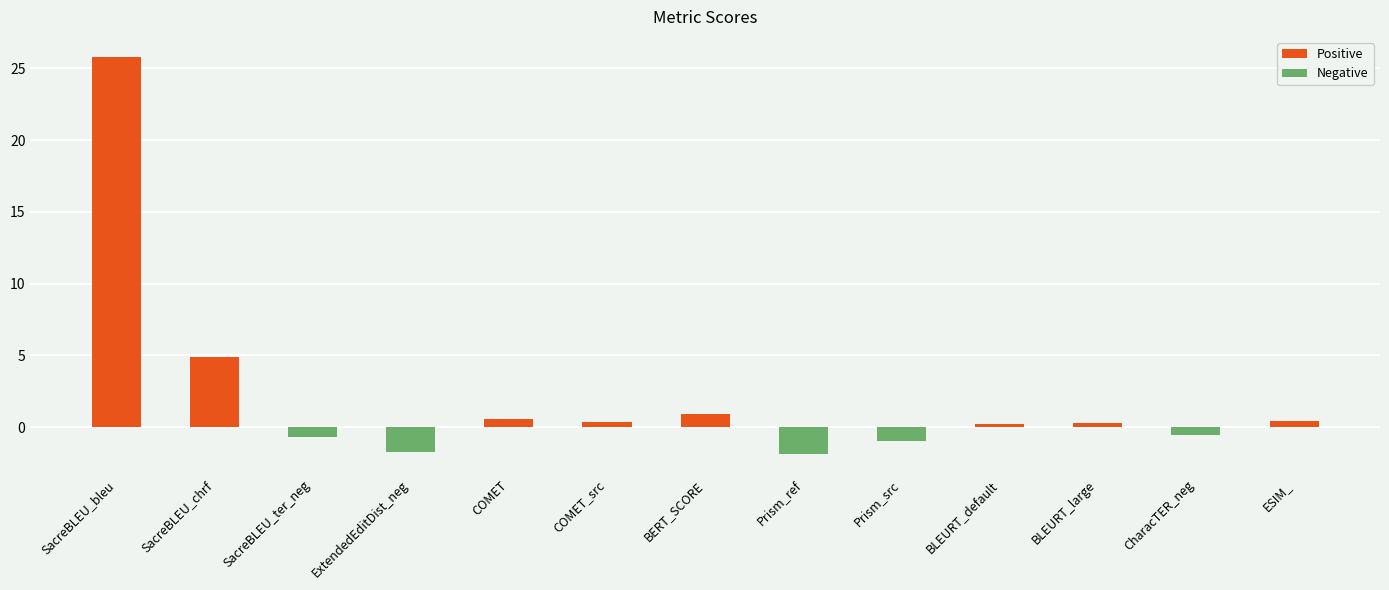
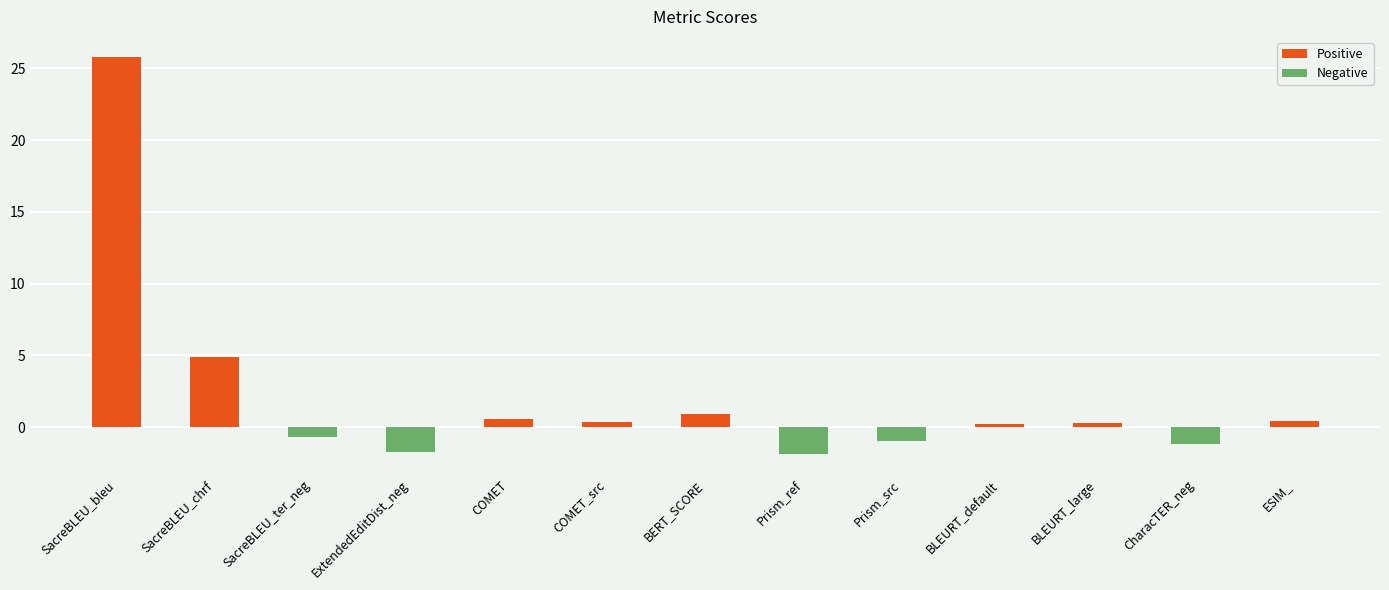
Negative, CharacTER_neg: -0.5 -> -1.2
